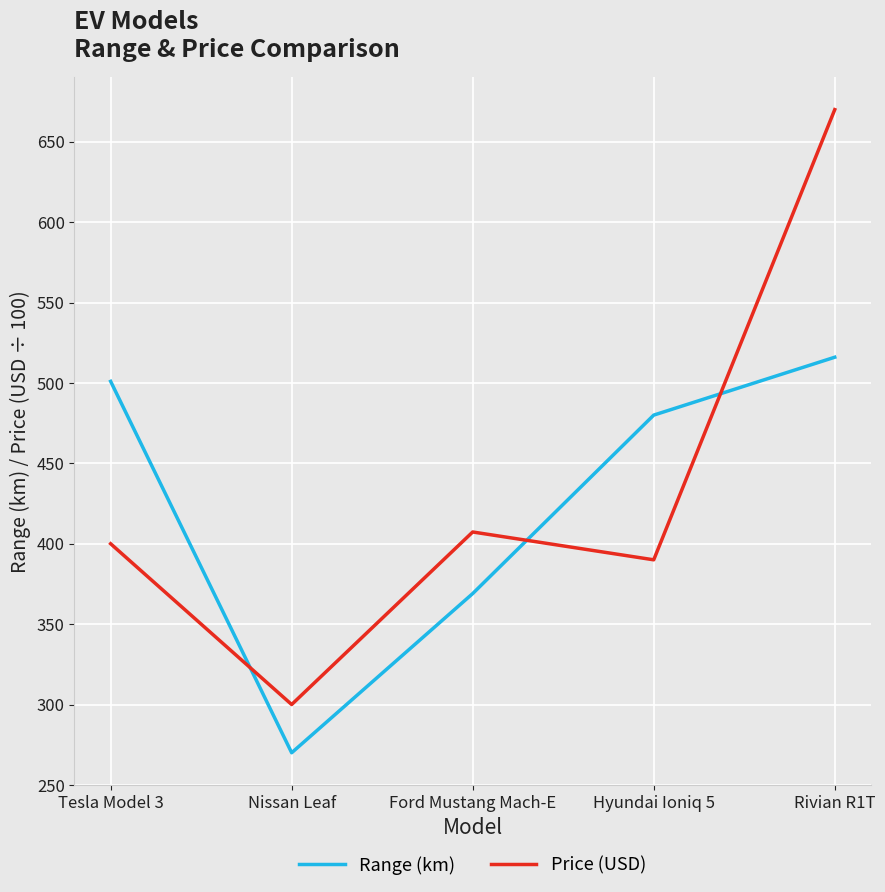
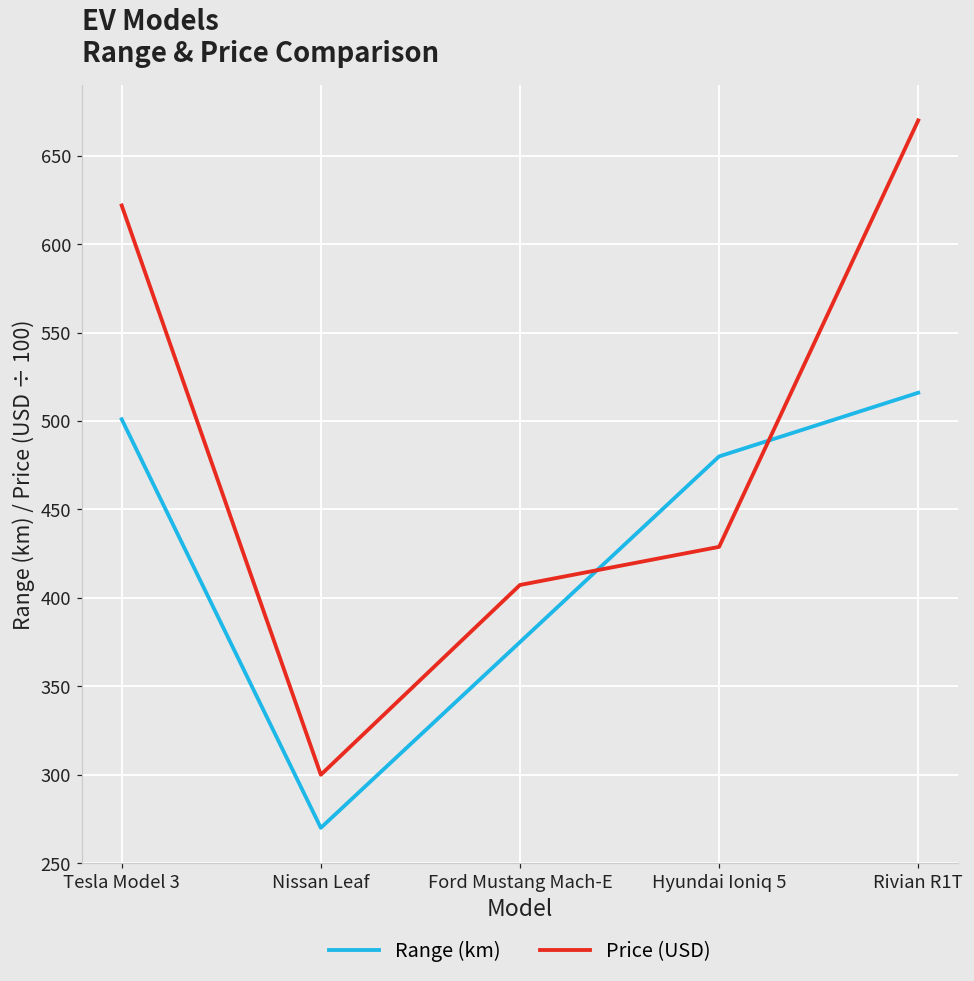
Price (USD), Tesla Model 3: 400 -> 622
Range (km), Ford Mustang Mach-E: 369 -> 375
Price (USD), Hyundai Ioniq 5: 390 -> 429
